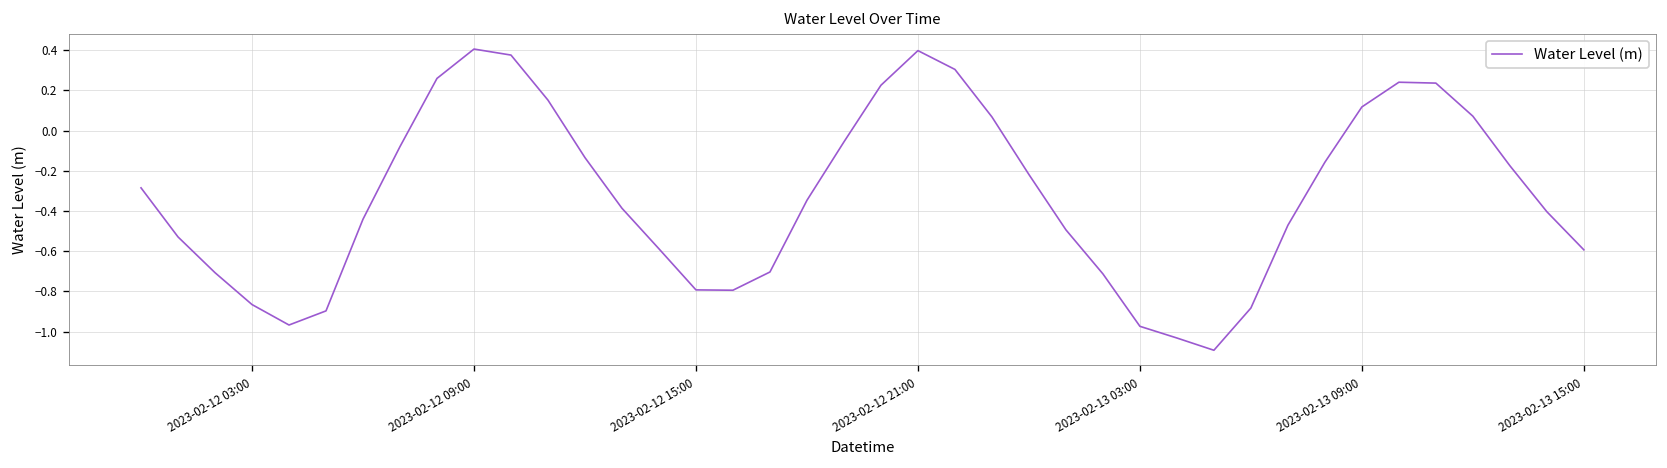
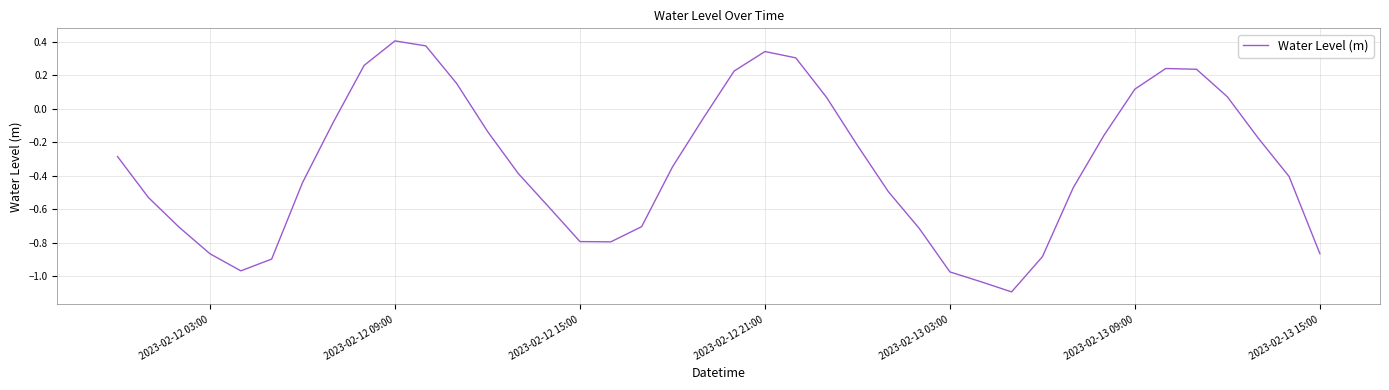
2023-02-12 21:00: 0.40 -> 0.34
2023-02-13 15:00: -0.59 -> -0.86
